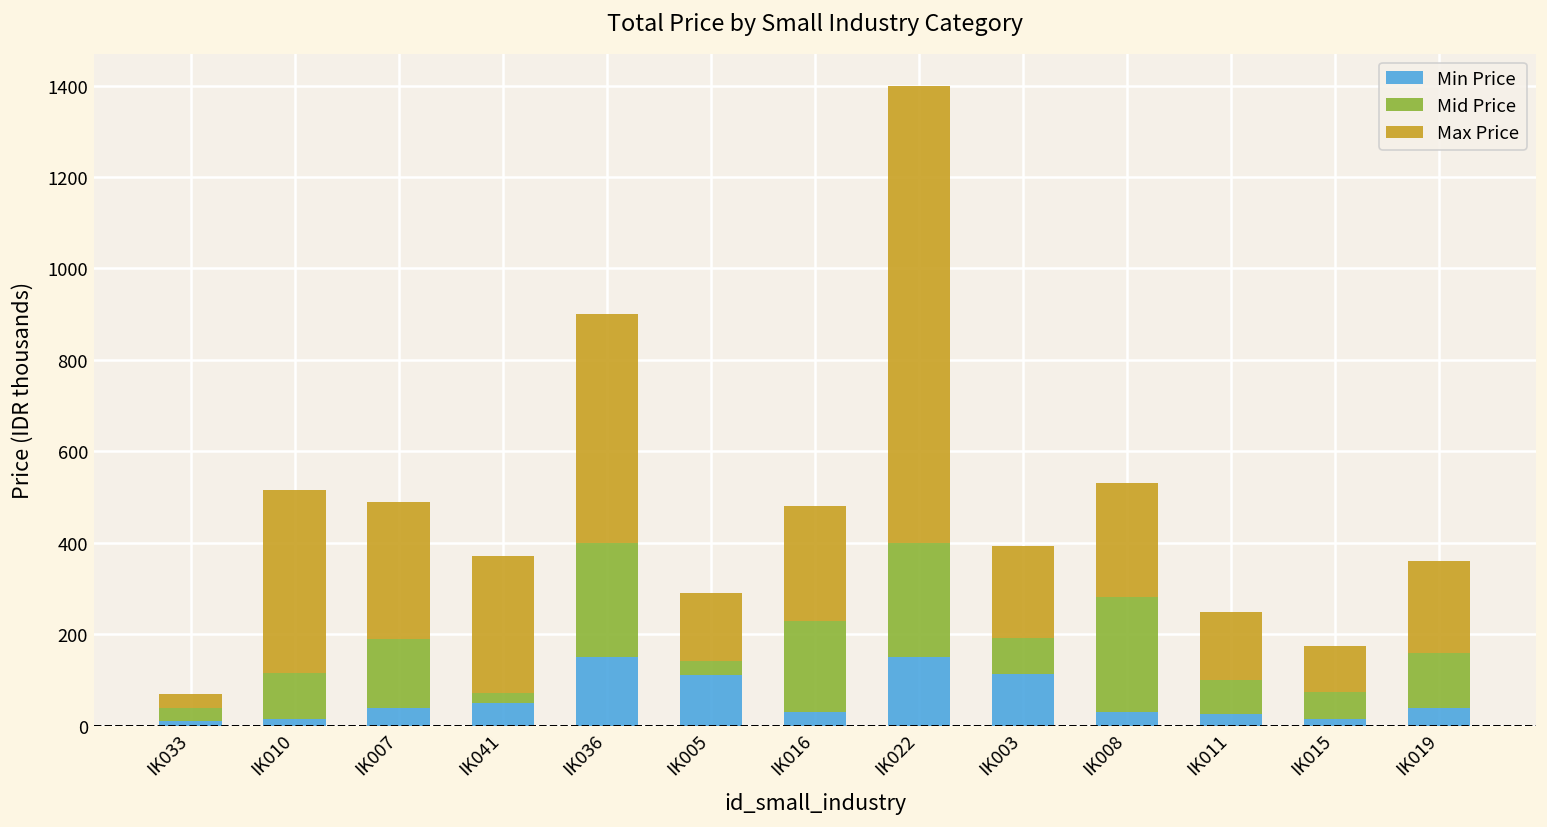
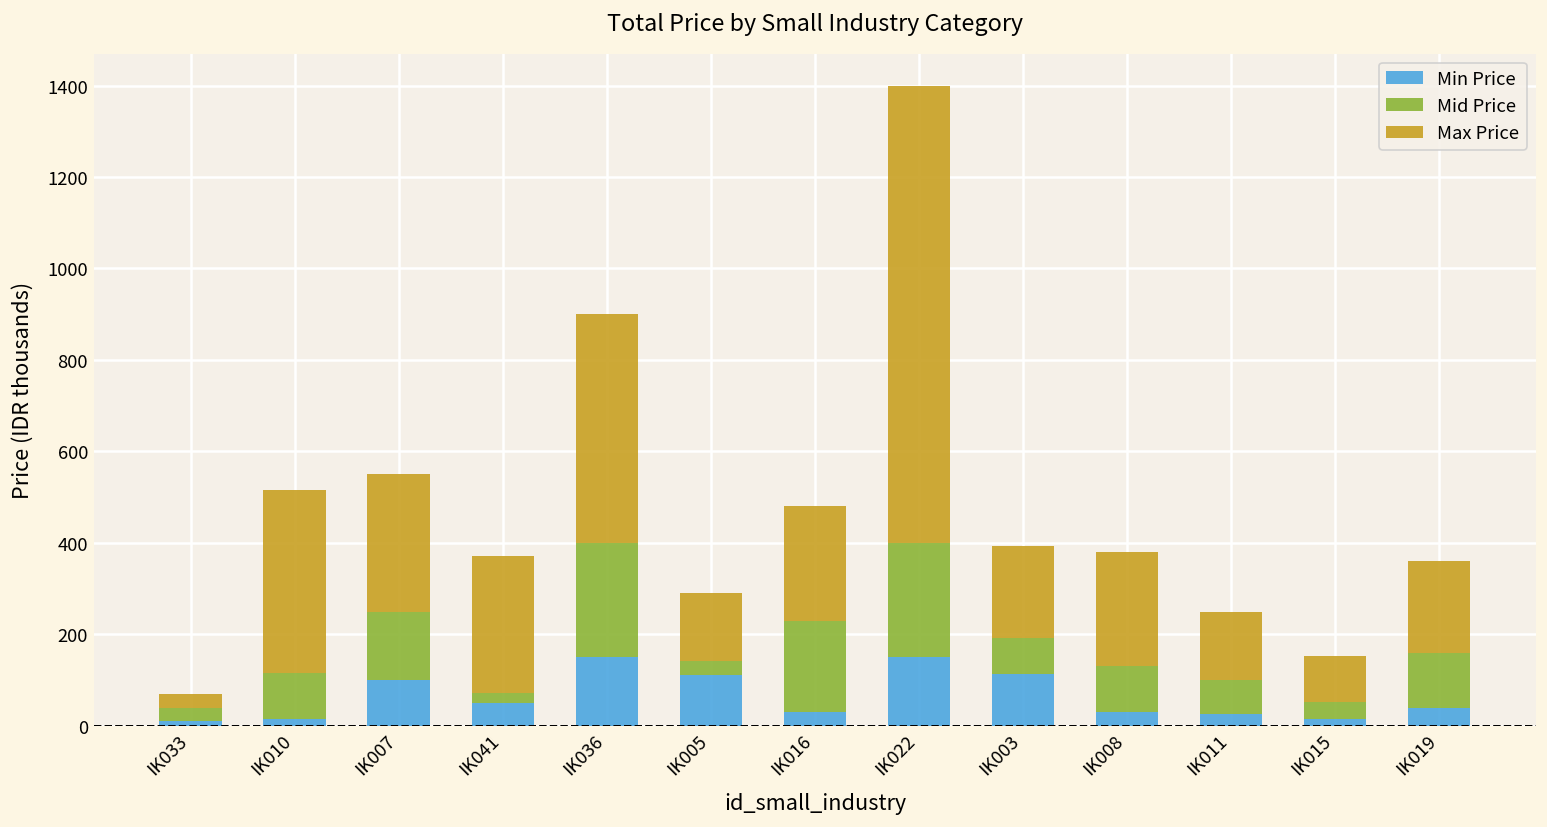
Min Price, IK007: 40 -> 100
Mid Price, IK008: 250 -> 100
Mid Price, IK015: 60 -> 40
